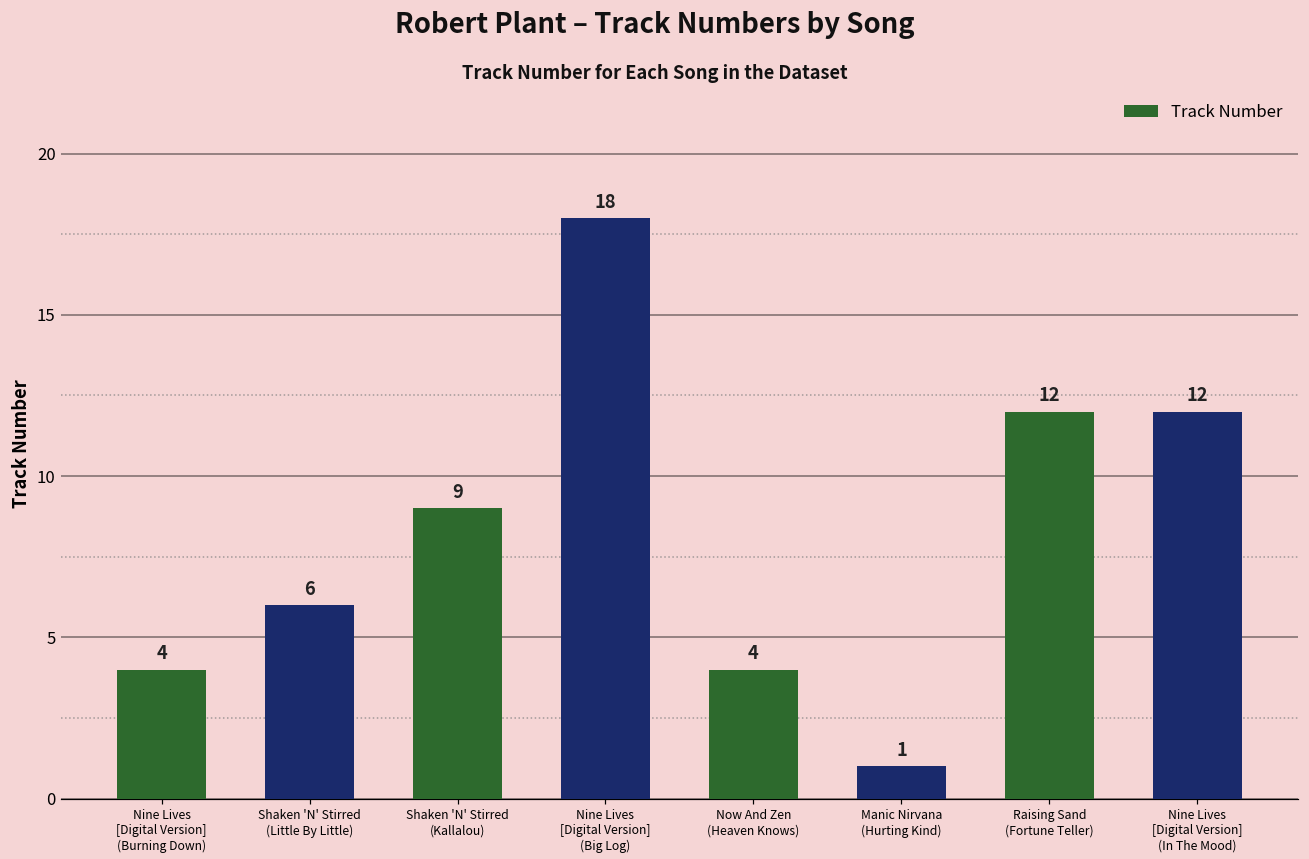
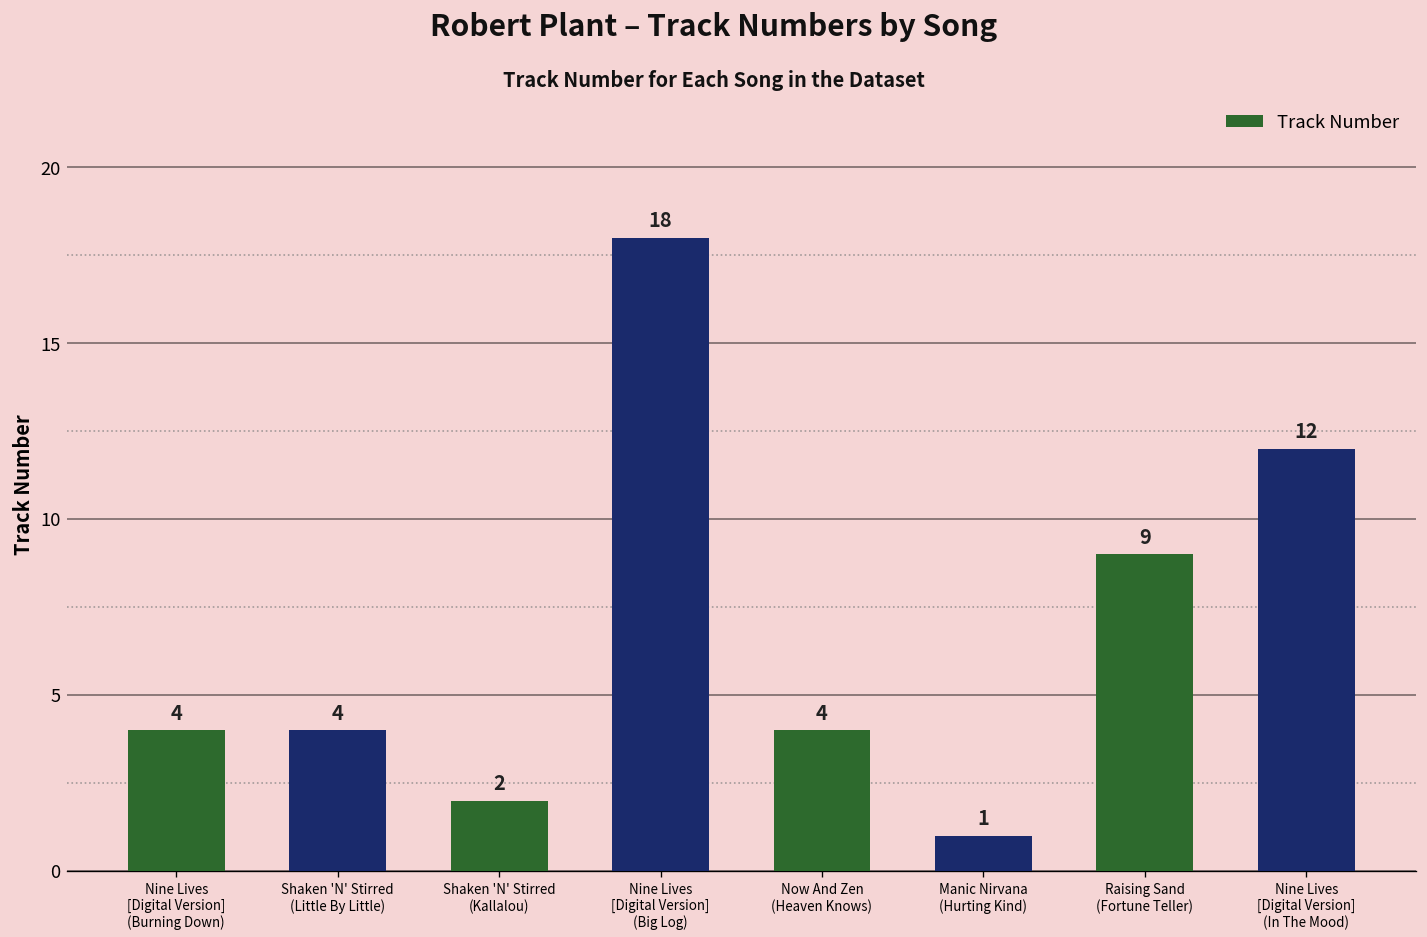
Shaken 'N' Stirred (Little By Little): 6 -> 4
Shaken 'N' Stirred (Kallalou): 9 -> 2
Raising Sand (Fortune Teller): 12 -> 9
